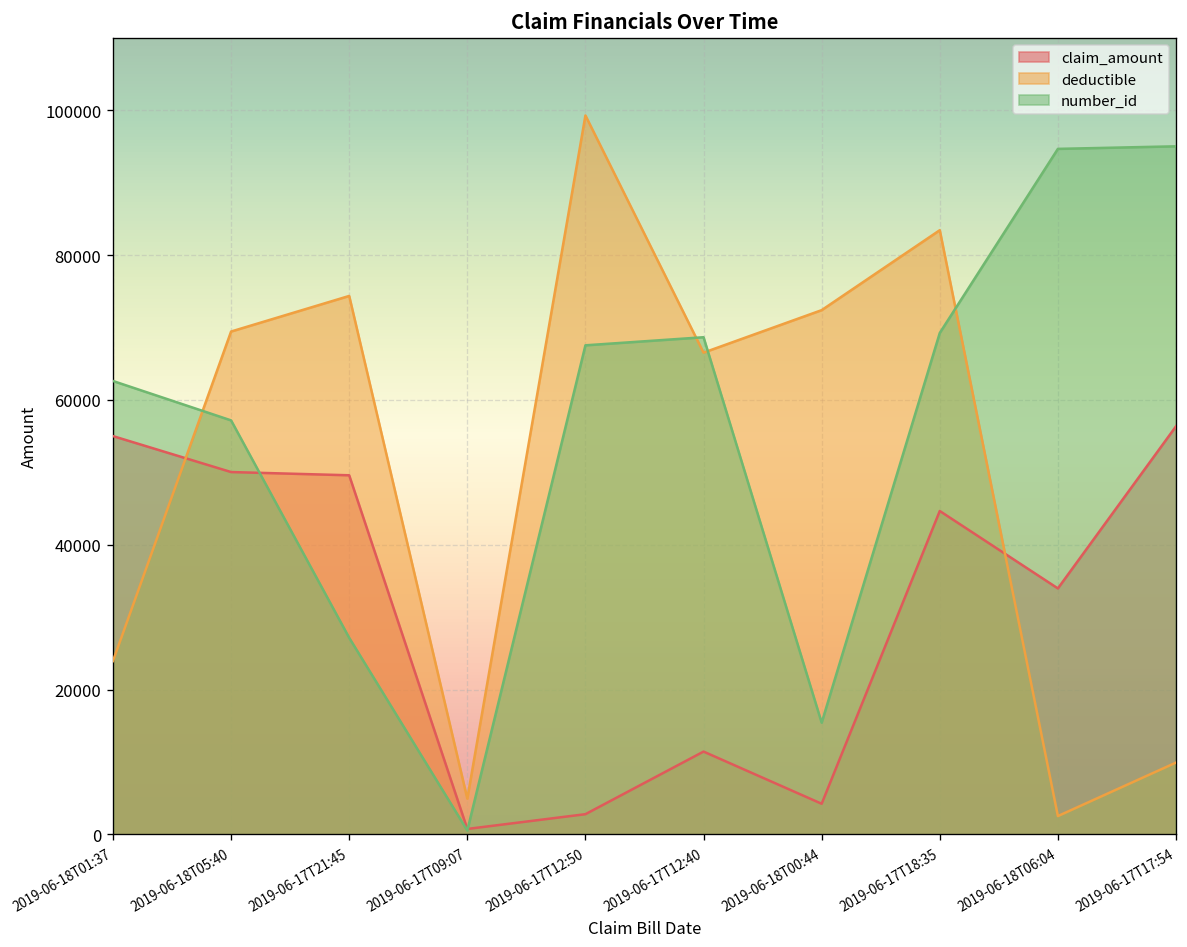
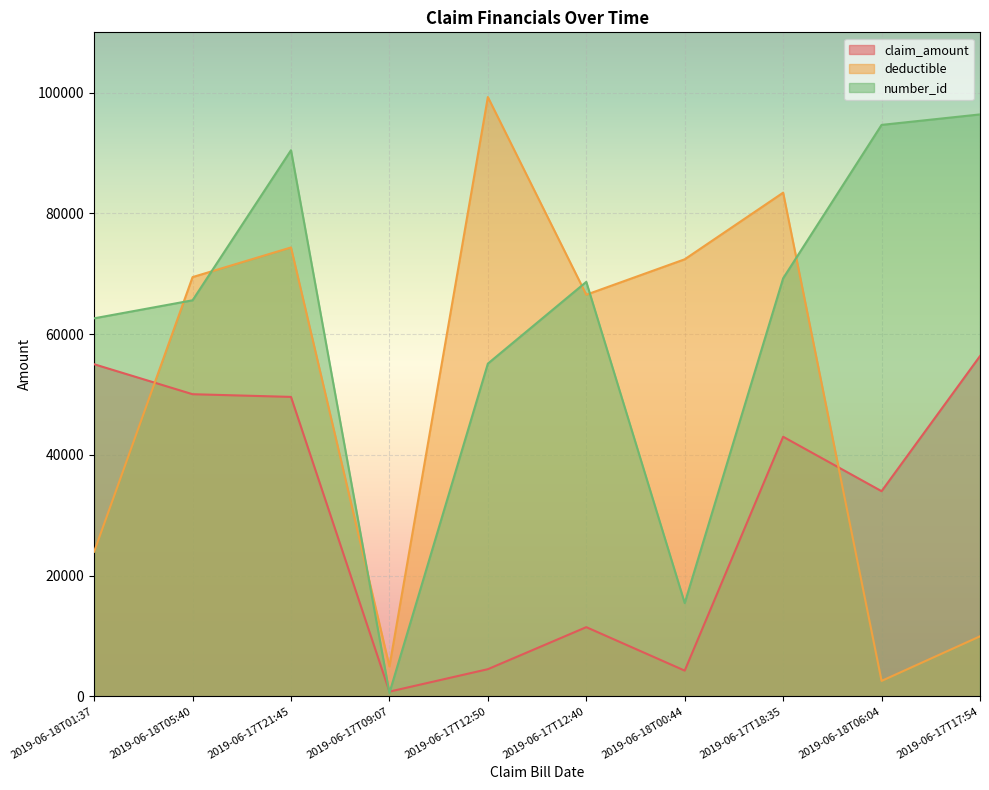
number_id, 2019-06-18T05:40: 57000 -> 66000
number_id, 2019-06-17T21:45: 27000 -> 90000
claim_amount, 2019-06-17T12:50: 3000 -> 4000
number_id, 2019-06-17T12:50: 68000 -> 55000
claim_amount, 2019-06-17T18:35: 45000 -> 43000
number_id, 2019-06-17T17:54: 95000 -> 96000
